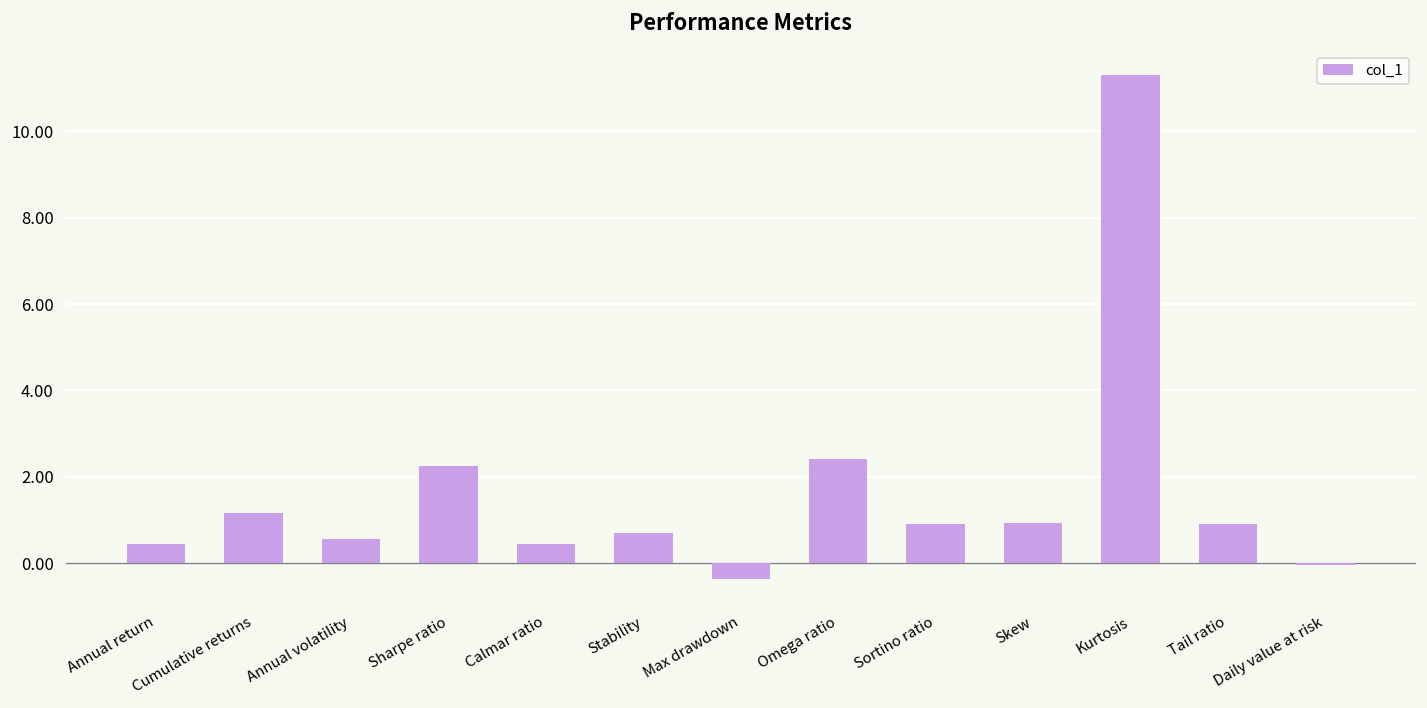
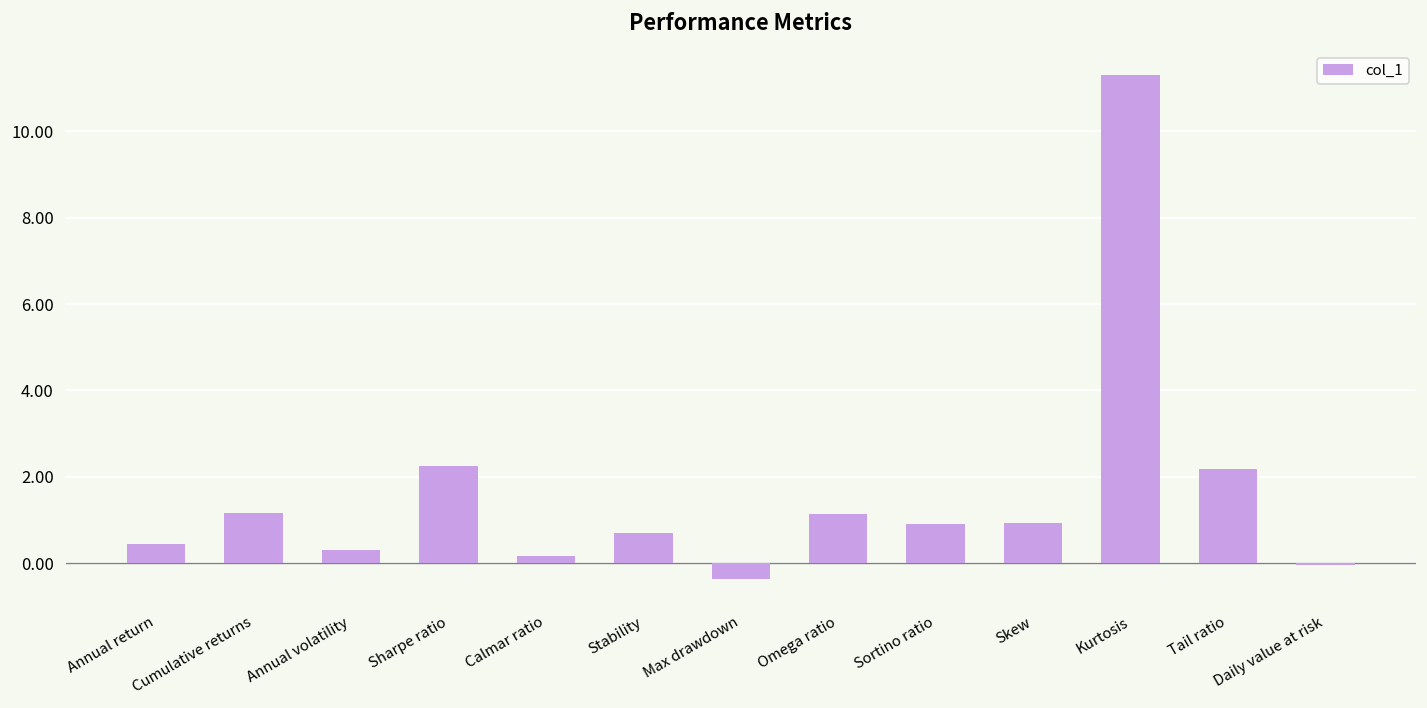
Annual volatility: 0.6 -> 0.3
Calmar ratio: 0.4 -> 0.2
Omega ratio: 2.4 -> 1.1
Tail ratio: 0.9 -> 2.2
